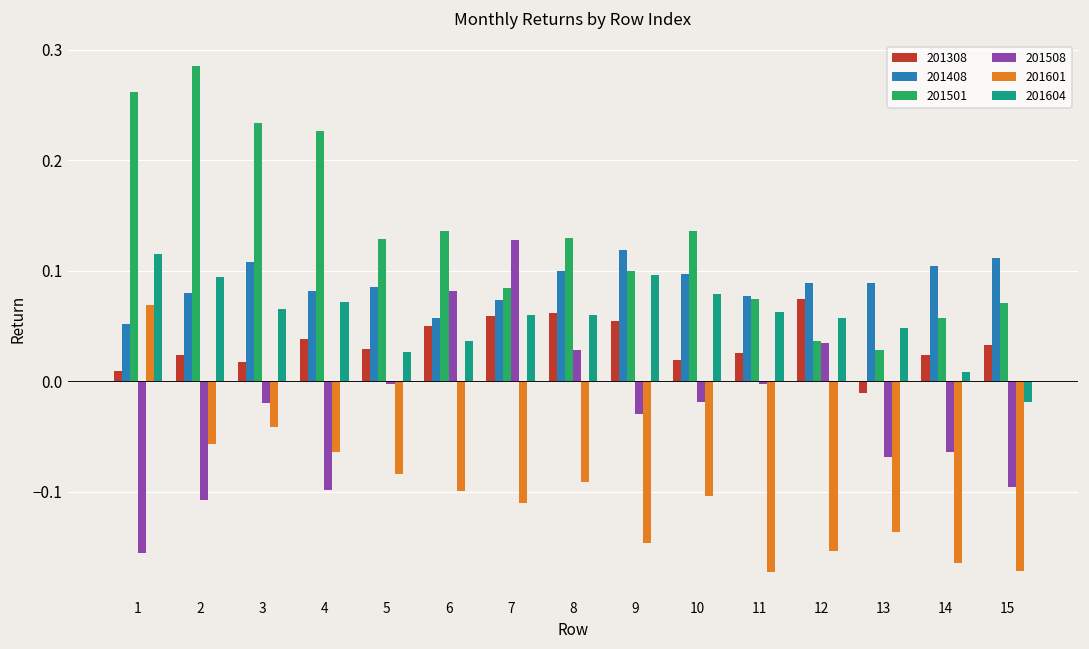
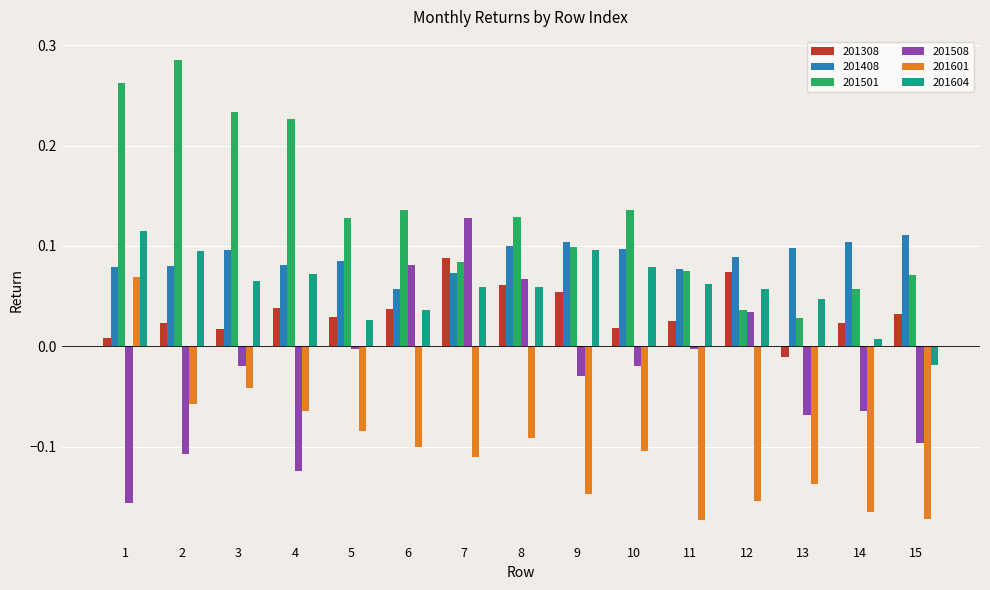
201408, 1: 0.051 -> 0.079
201408, 3: 0.108 -> 0.096
201508, 4: -0.098 -> -0.124
201308, 6: 0.050 -> 0.038
201308, 7: 0.059 -> 0.088
201508, 8: 0.028 -> 0.067
201408, 9: 0.119 -> 0.104
201408, 13: 0.089 -> 0.098
